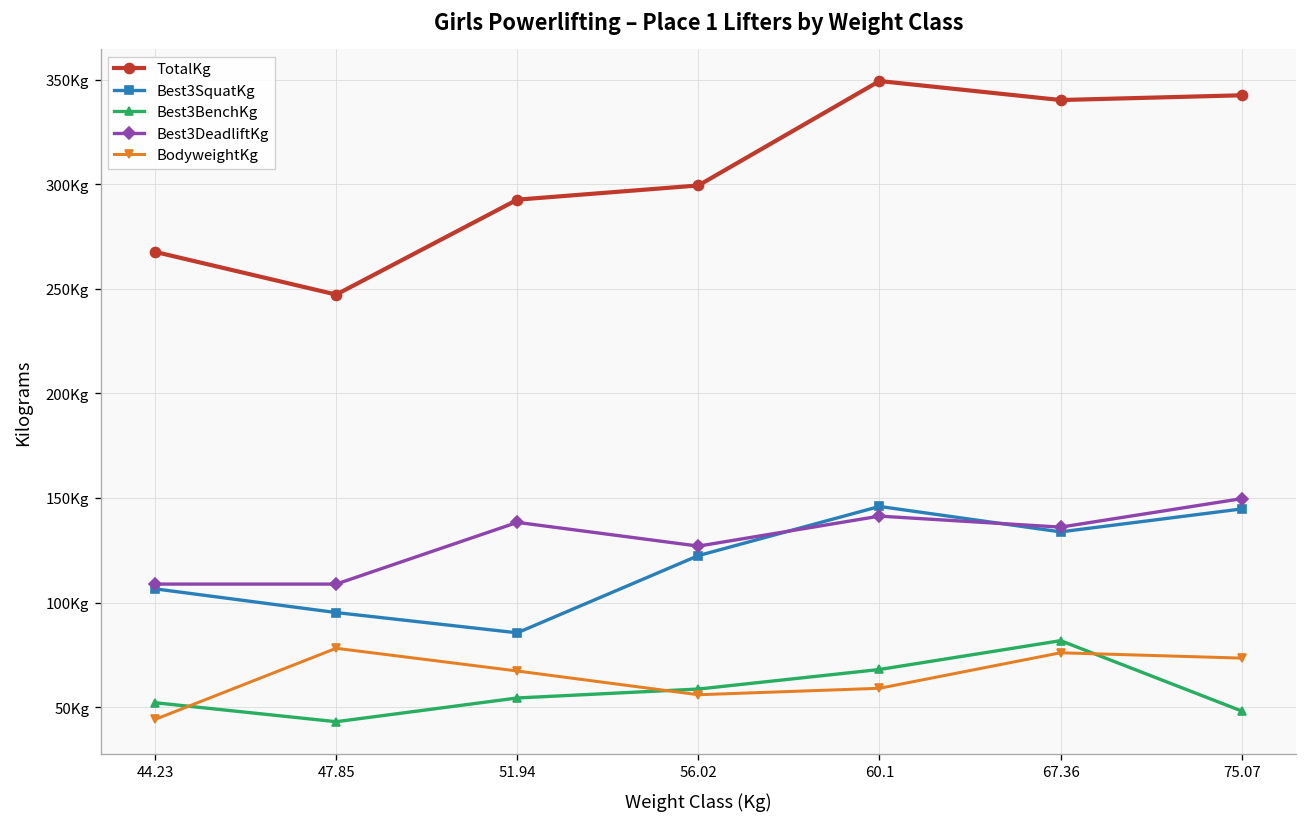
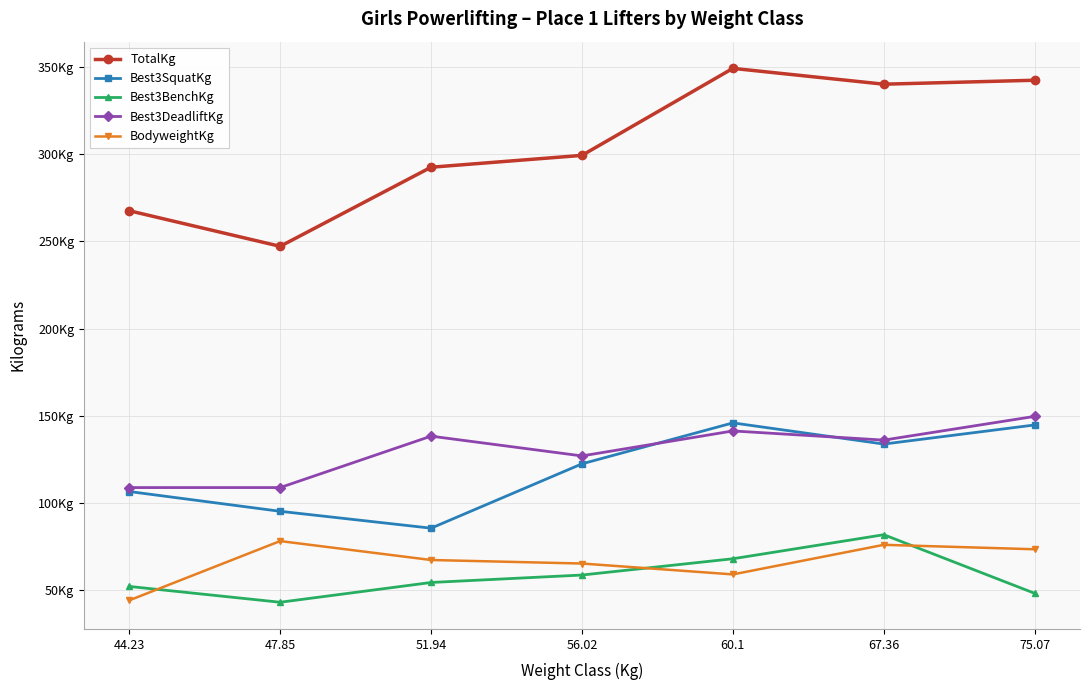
BodyweightKg, 56.02: 56Kg -> 65Kg
